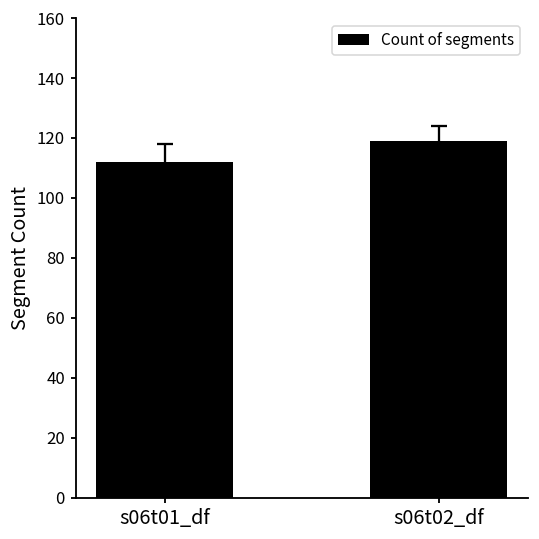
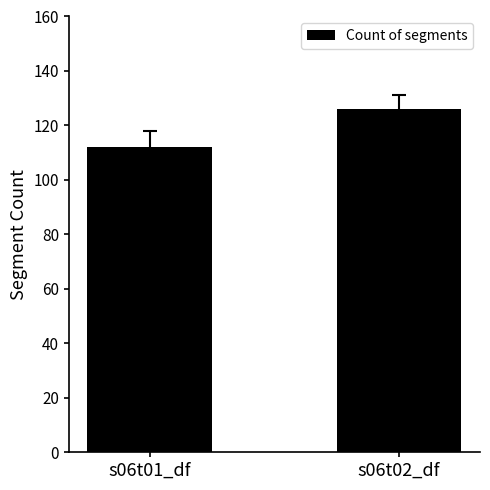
Count of segments, s06t02_df: 119 -> 126
